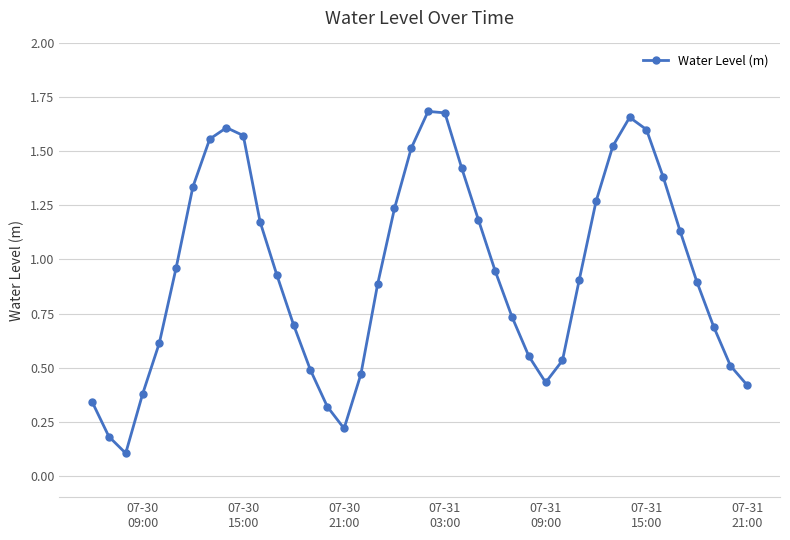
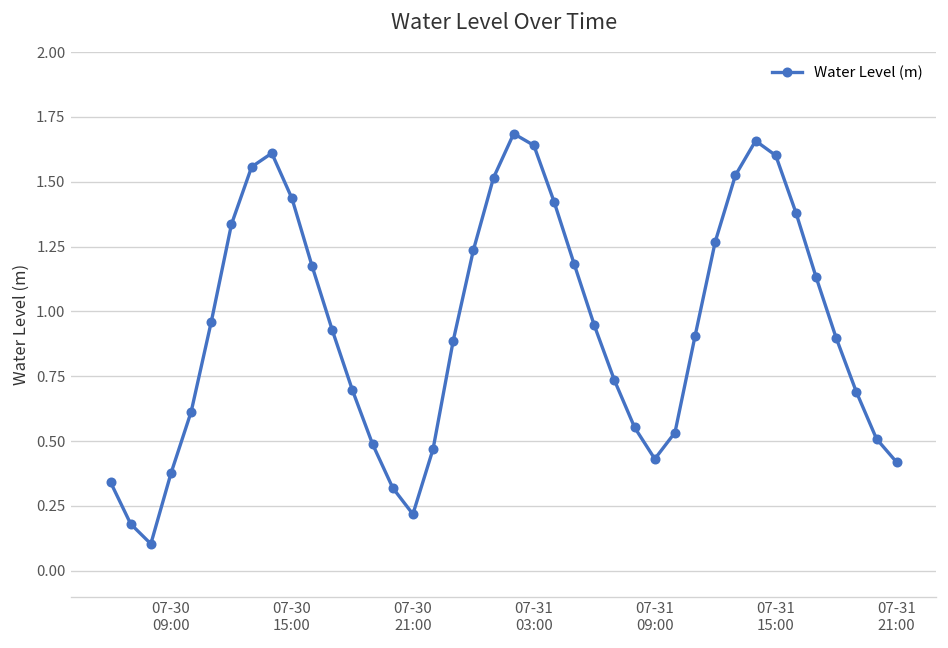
07-30 15:00: 1.57 -> 1.44
07-31 03:00: 1.68 -> 1.64
